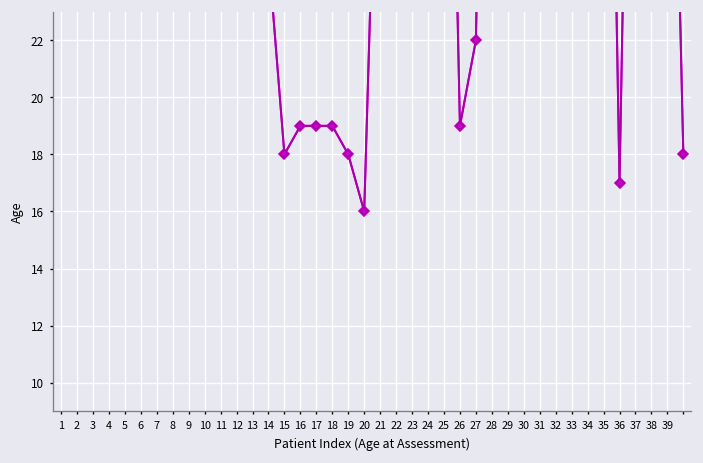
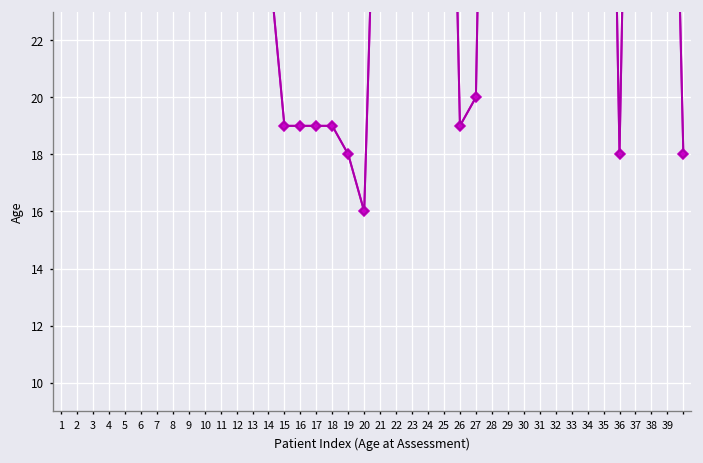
15: 18 -> 19
27: 22 -> 20
36: 17 -> 18
